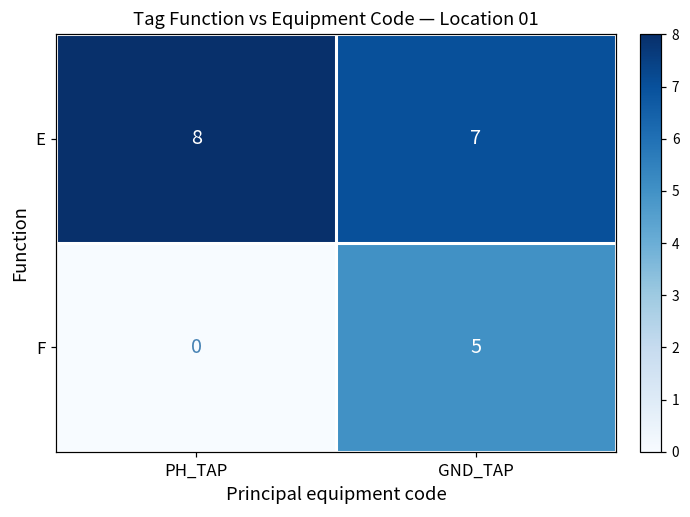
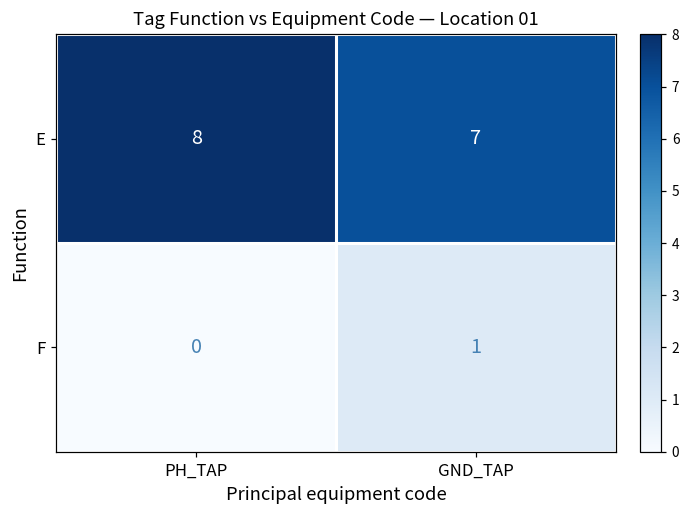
F, GND_TAP: 5 -> 1
